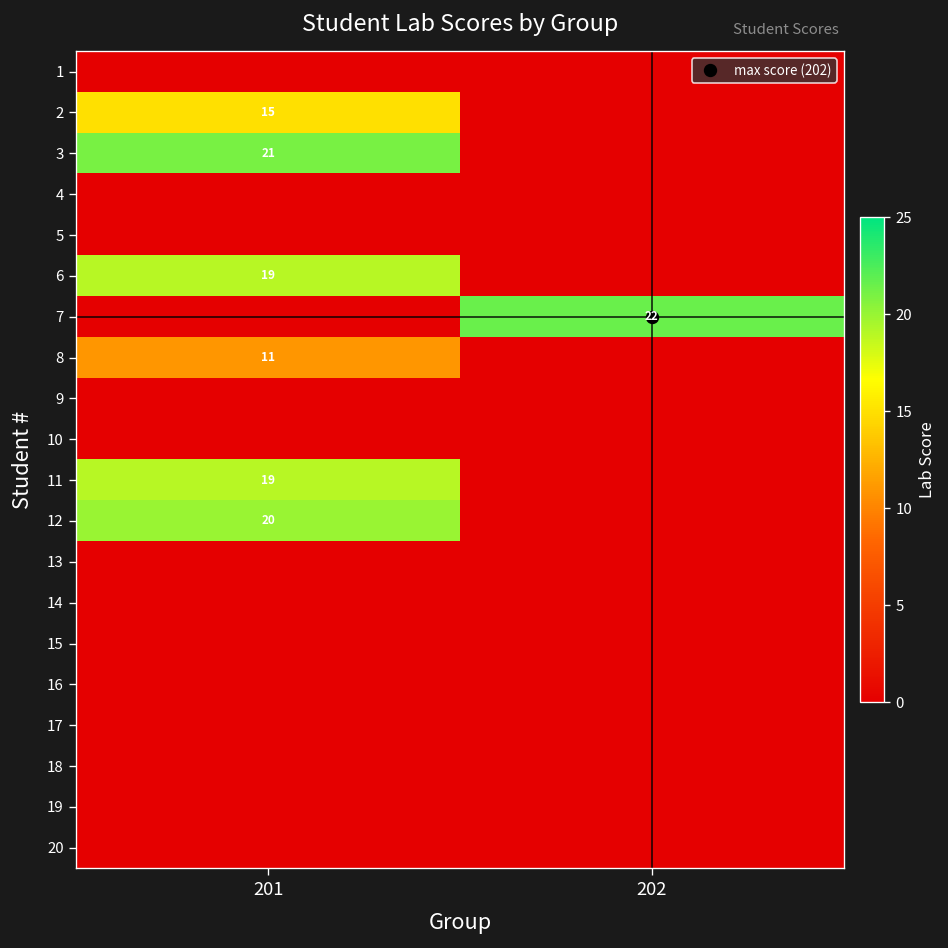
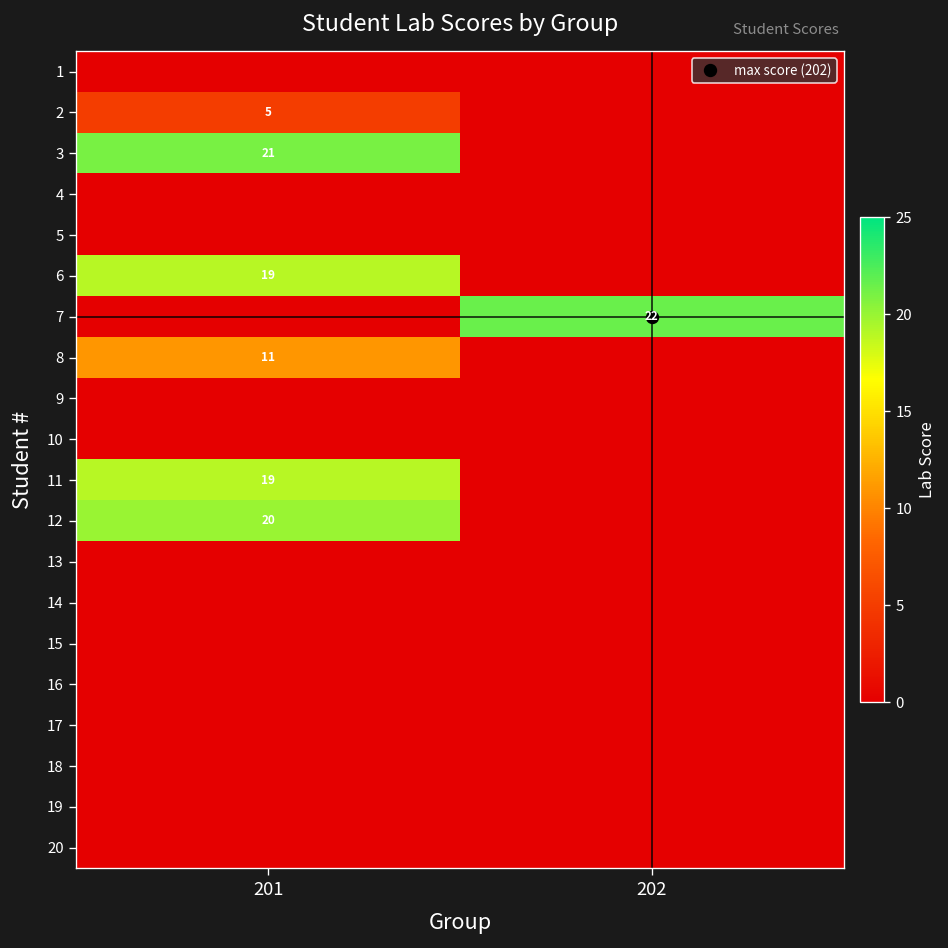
2, 201: 15 -> 5
